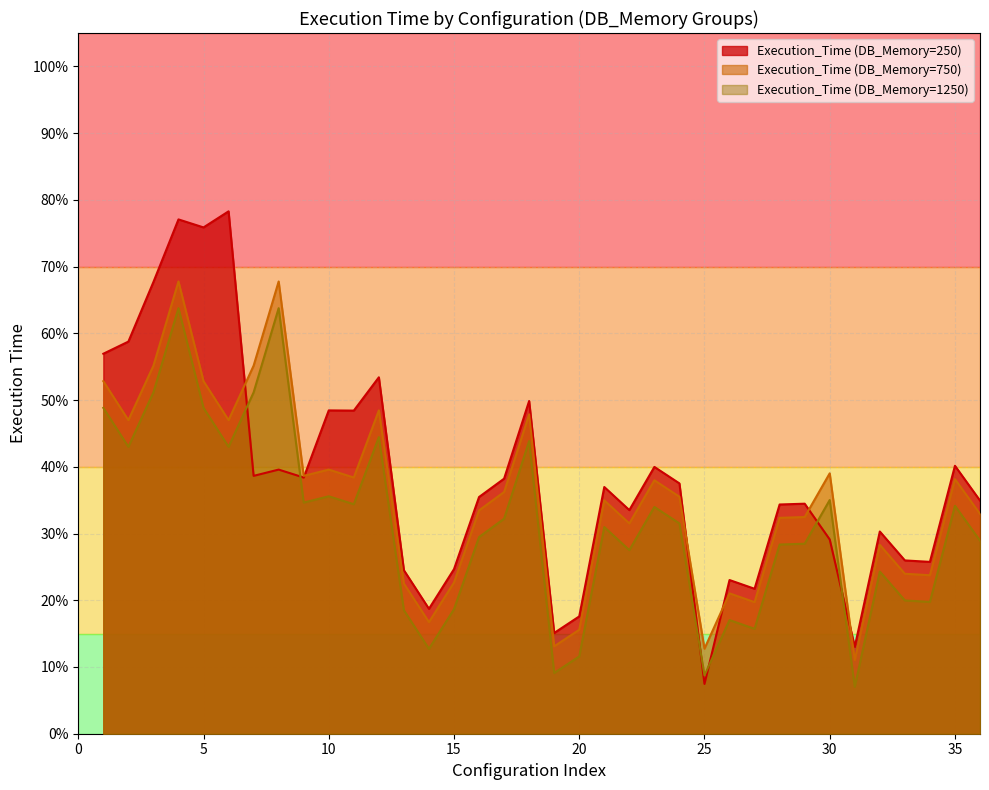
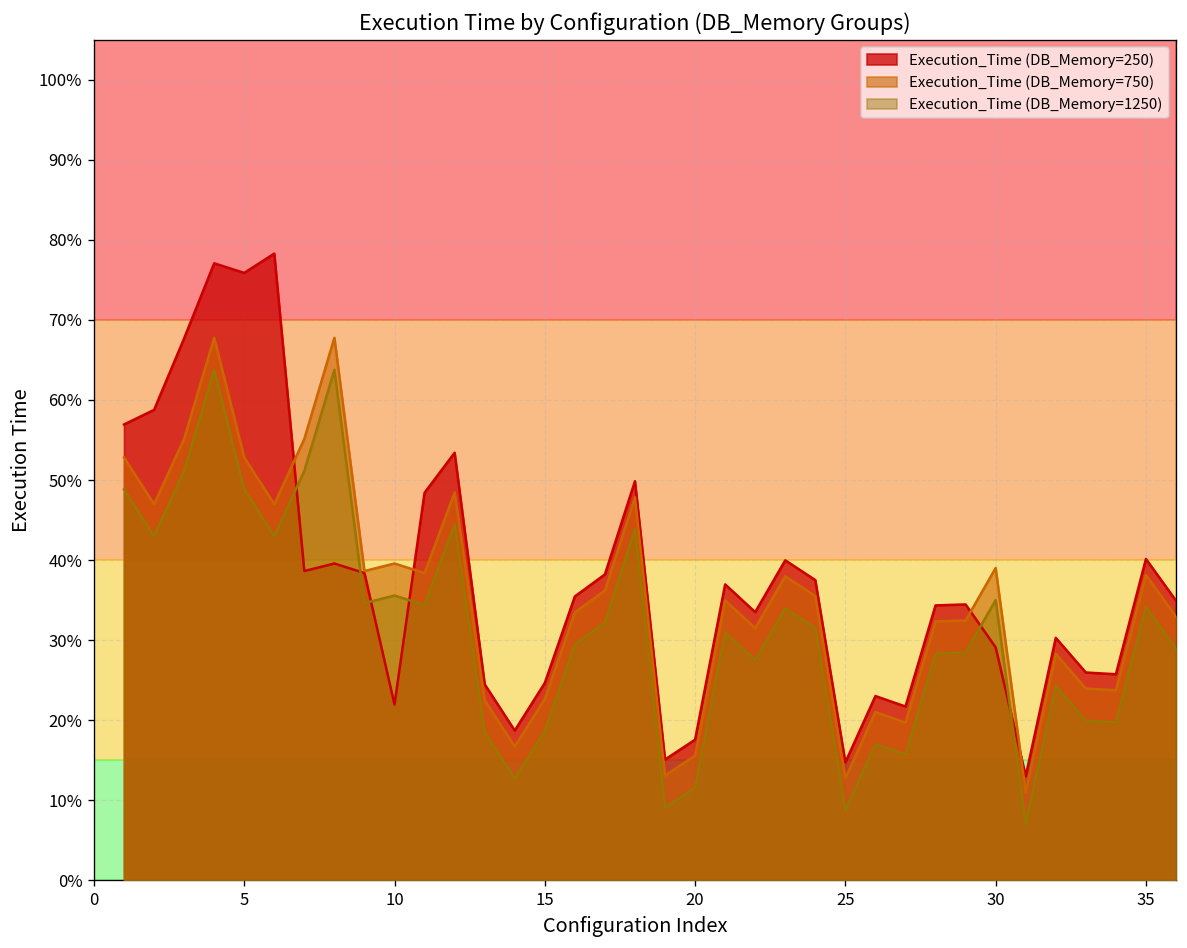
Execution_Time (DB_Memory=250), 10: 48% -> 22%
Execution_Time (DB_Memory=250), 25: 7% -> 15%
